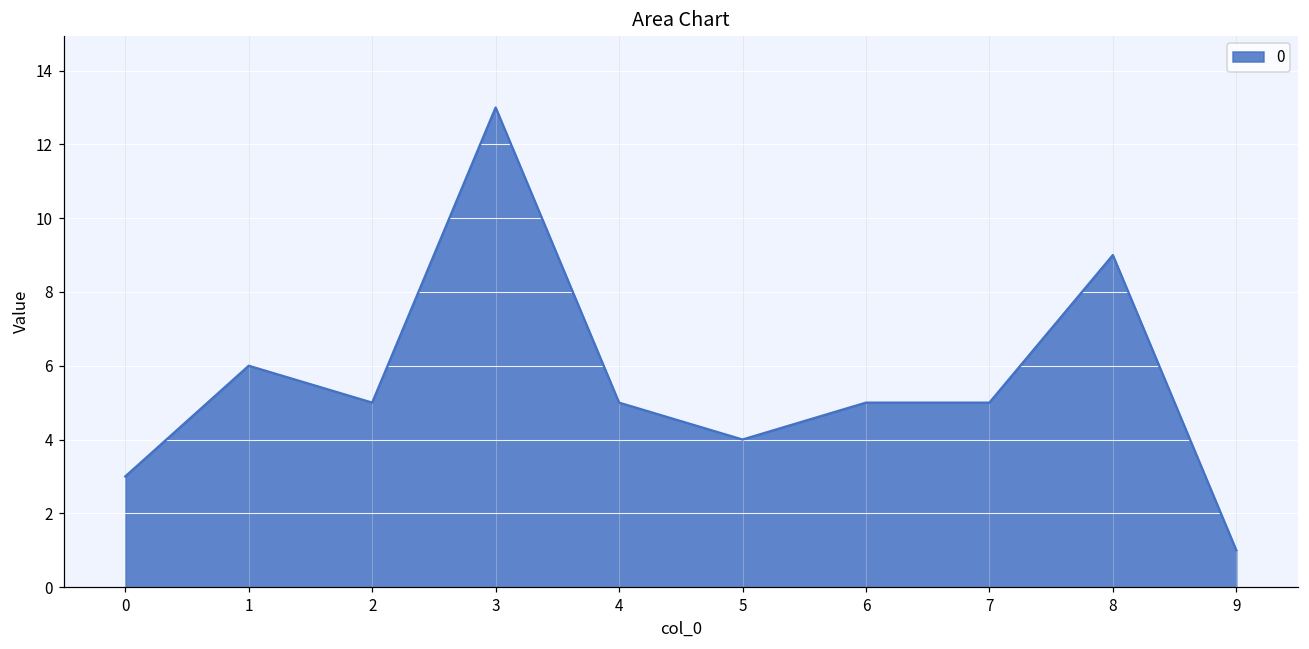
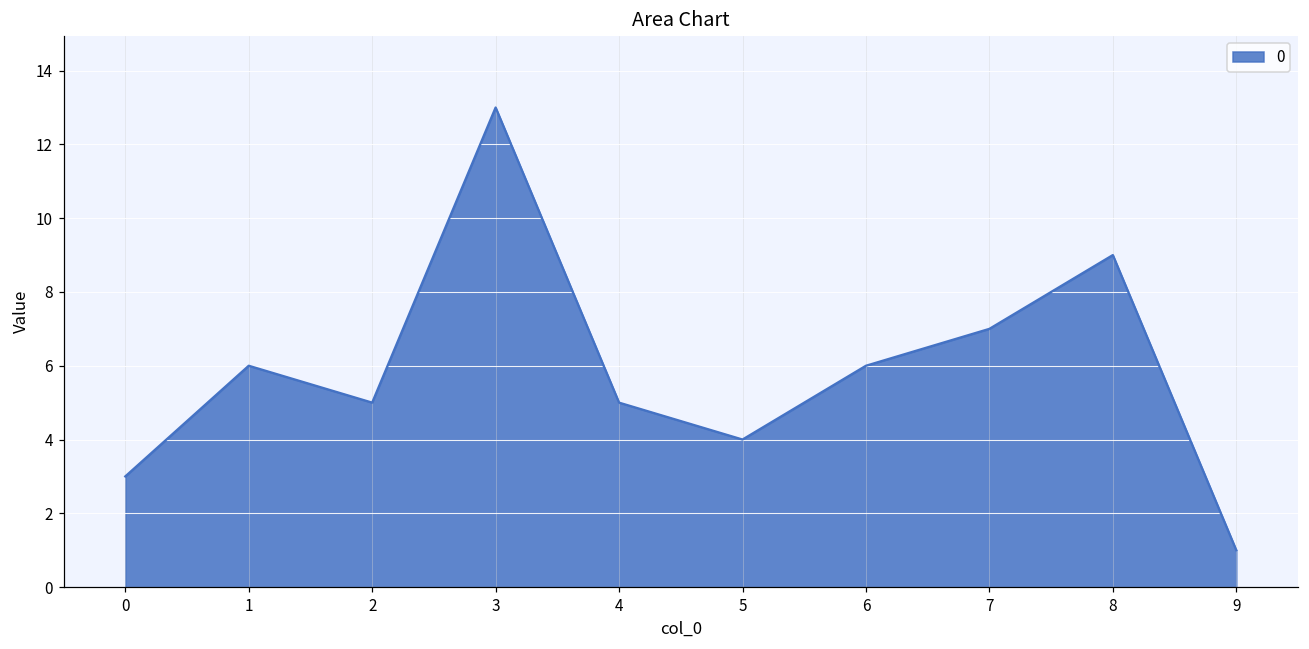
6: 5 -> 6
7: 5 -> 7
